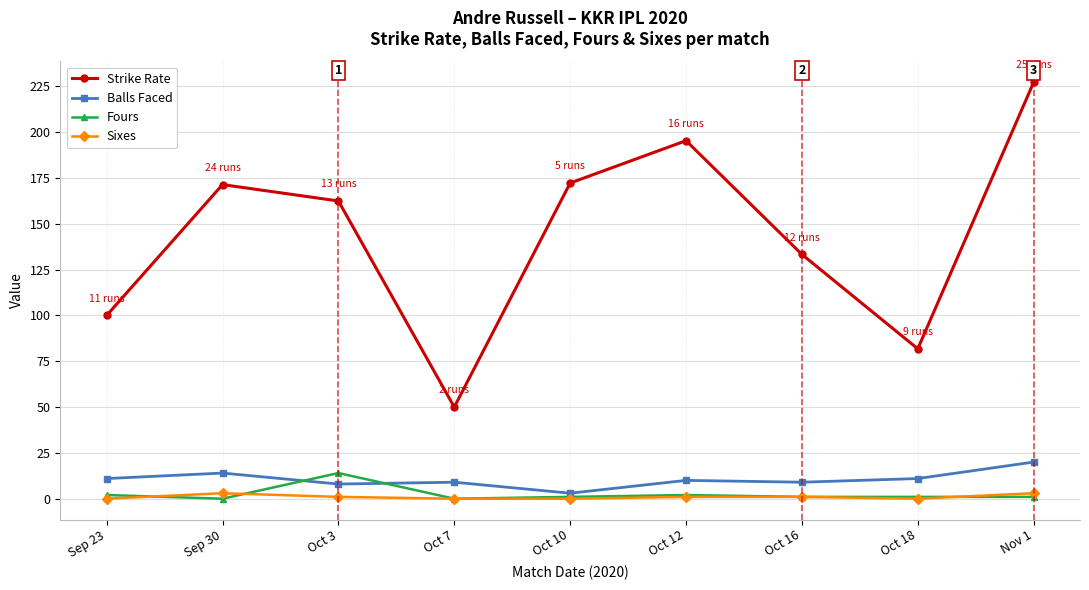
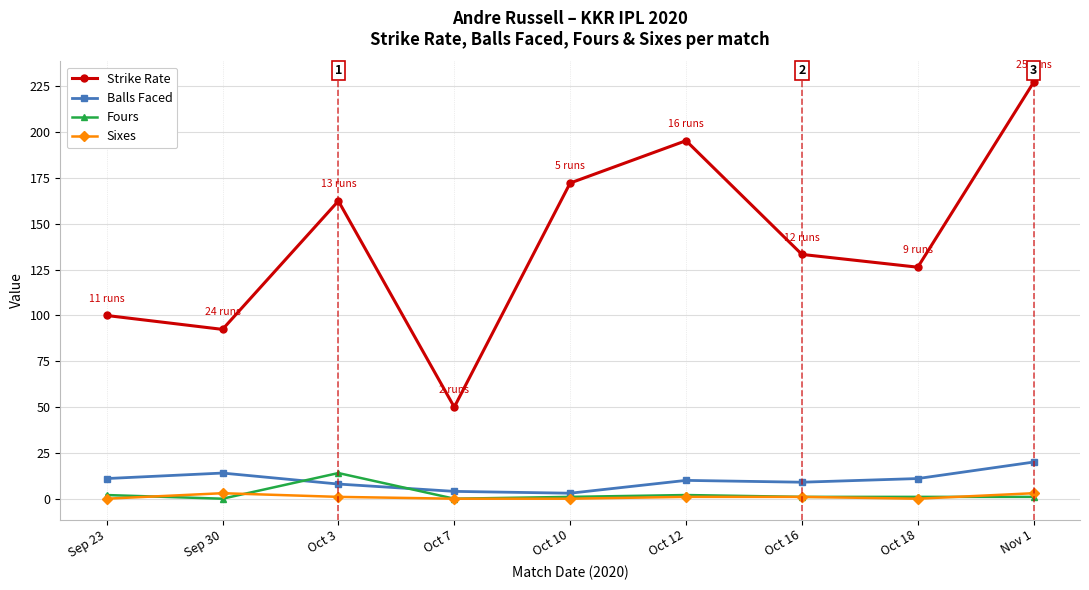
Strike Rate, Sep 30: 171 -> 92
Balls Faced, Oct 7: 9 -> 4
Strike Rate, Oct 18: 82 -> 126
